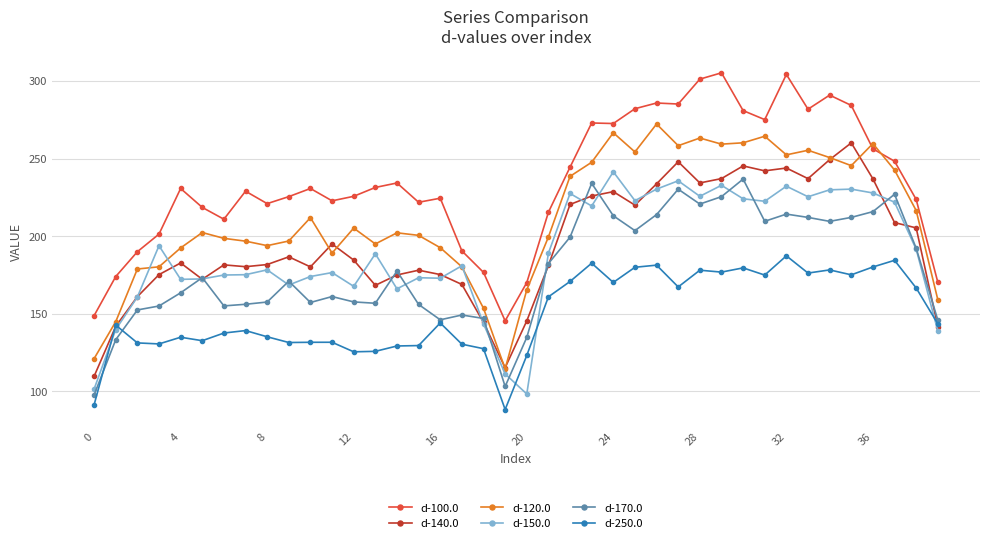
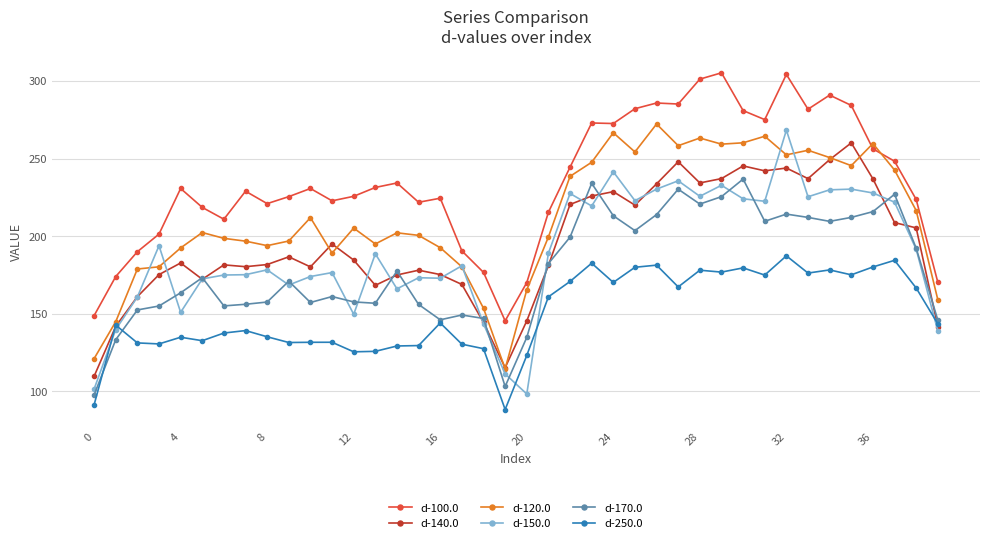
d-150.0, 4: 172 -> 151
d-150.0, 12: 168 -> 150
d-150.0, 32: 232 -> 268
